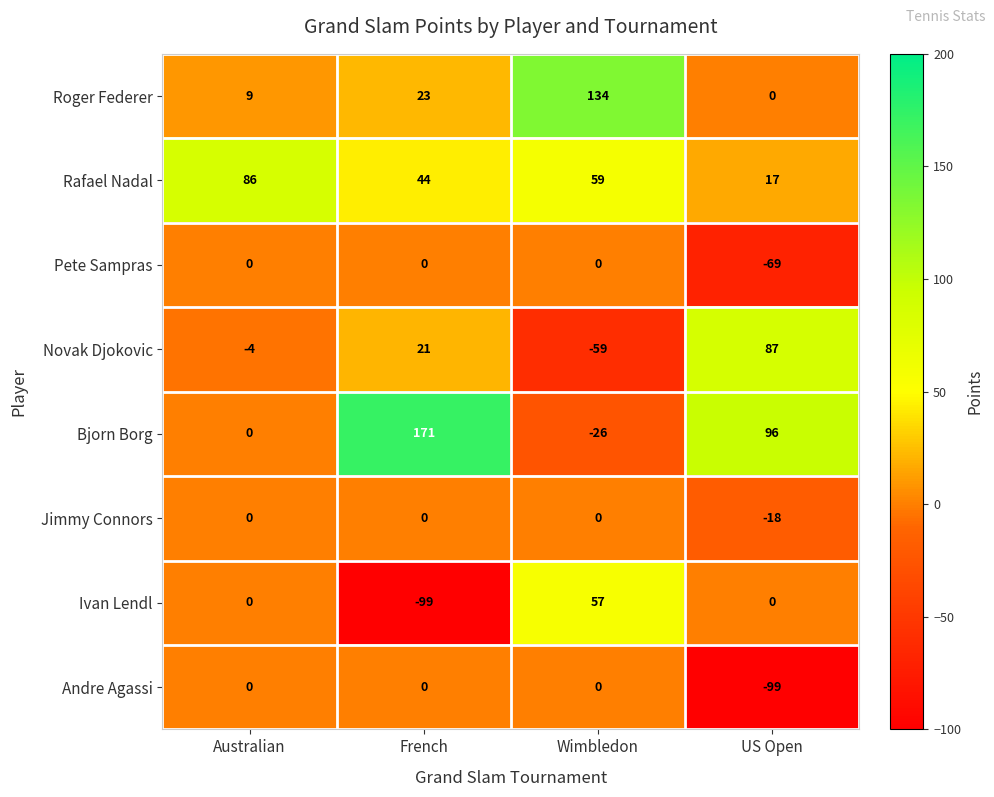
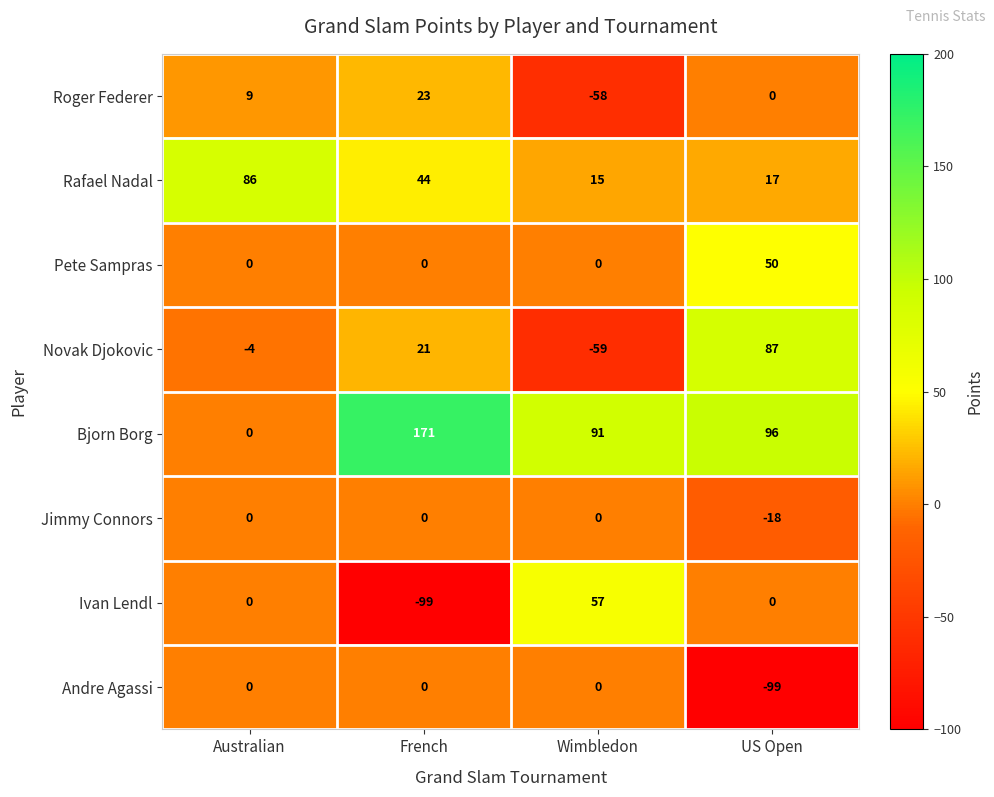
Roger Federer, Wimbledon: 134 -> -58
Rafael Nadal, Wimbledon: 59 -> 15
Pete Sampras, US Open: -69 -> 50
Bjorn Borg, Wimbledon: -26 -> 91
